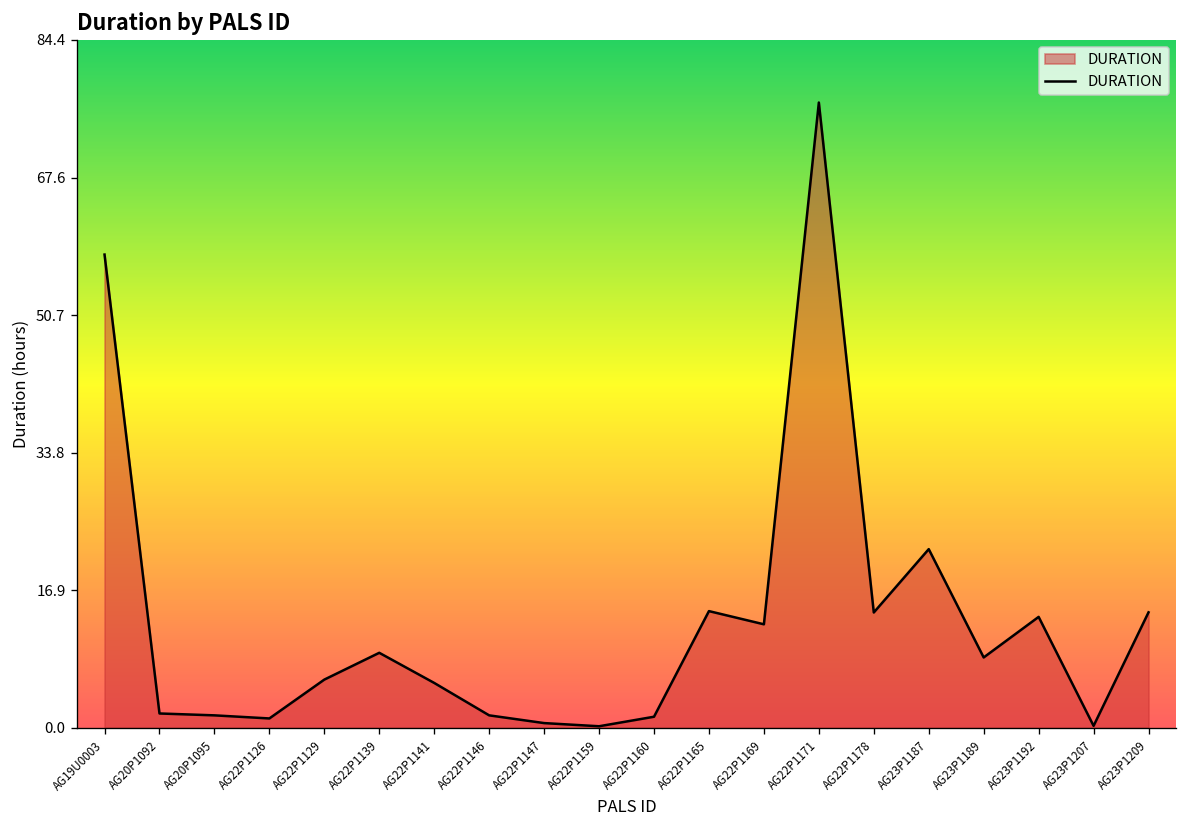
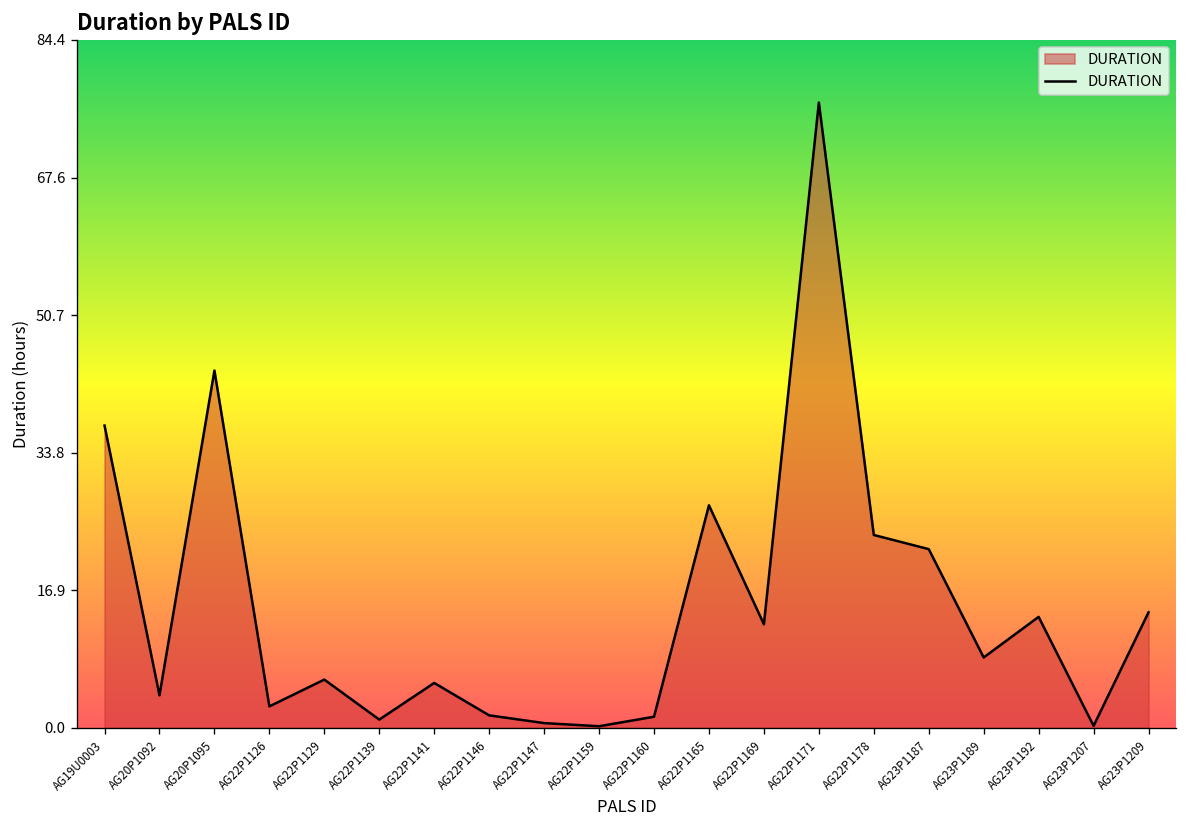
AG19U0003: 58 -> 37
AG20P1092: 2 -> 4
AG20P1095: 2 -> 44
AG22P1126: 1 -> 3
AG22P1139: 9 -> 1
AG22P1165: 14 -> 27
AG22P1178: 14 -> 24
